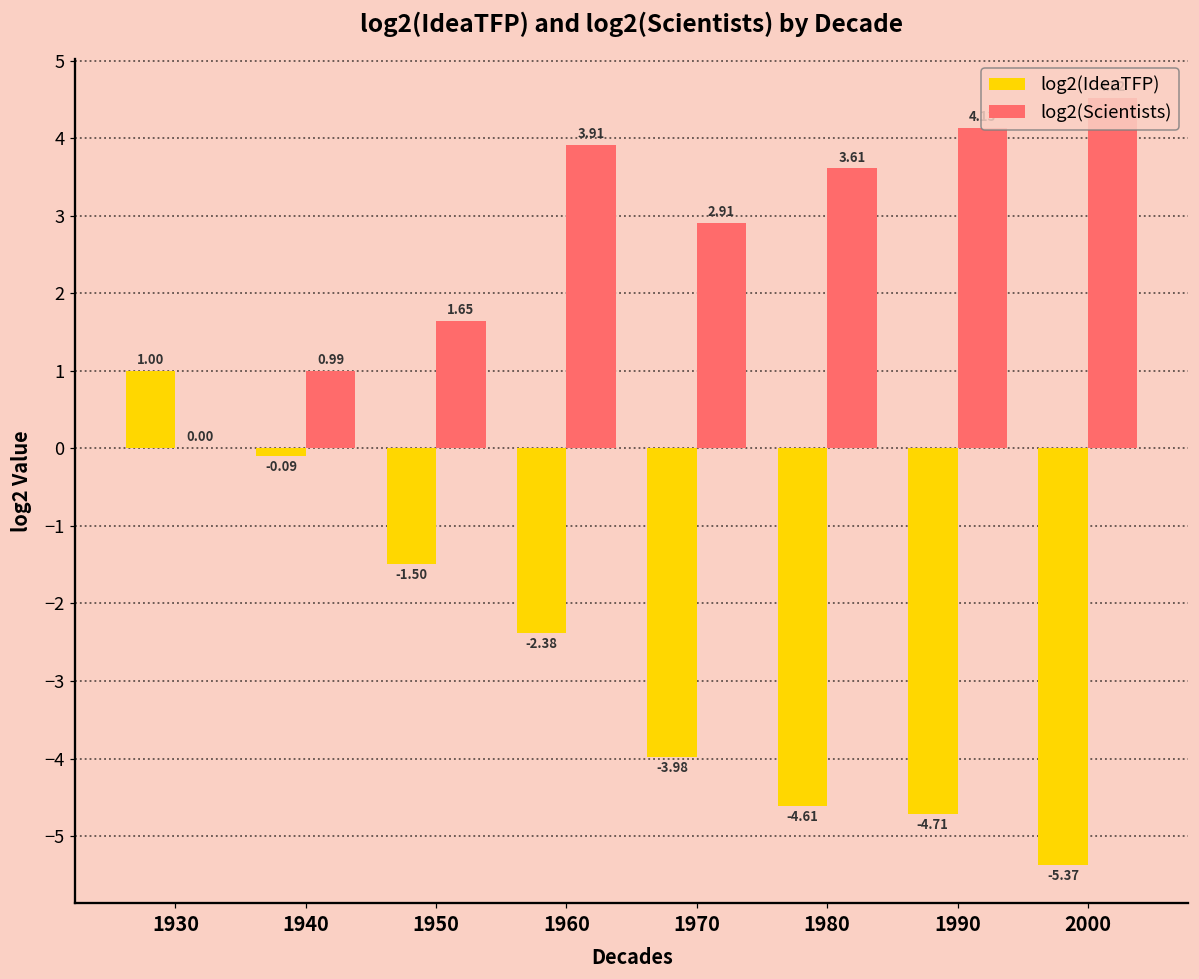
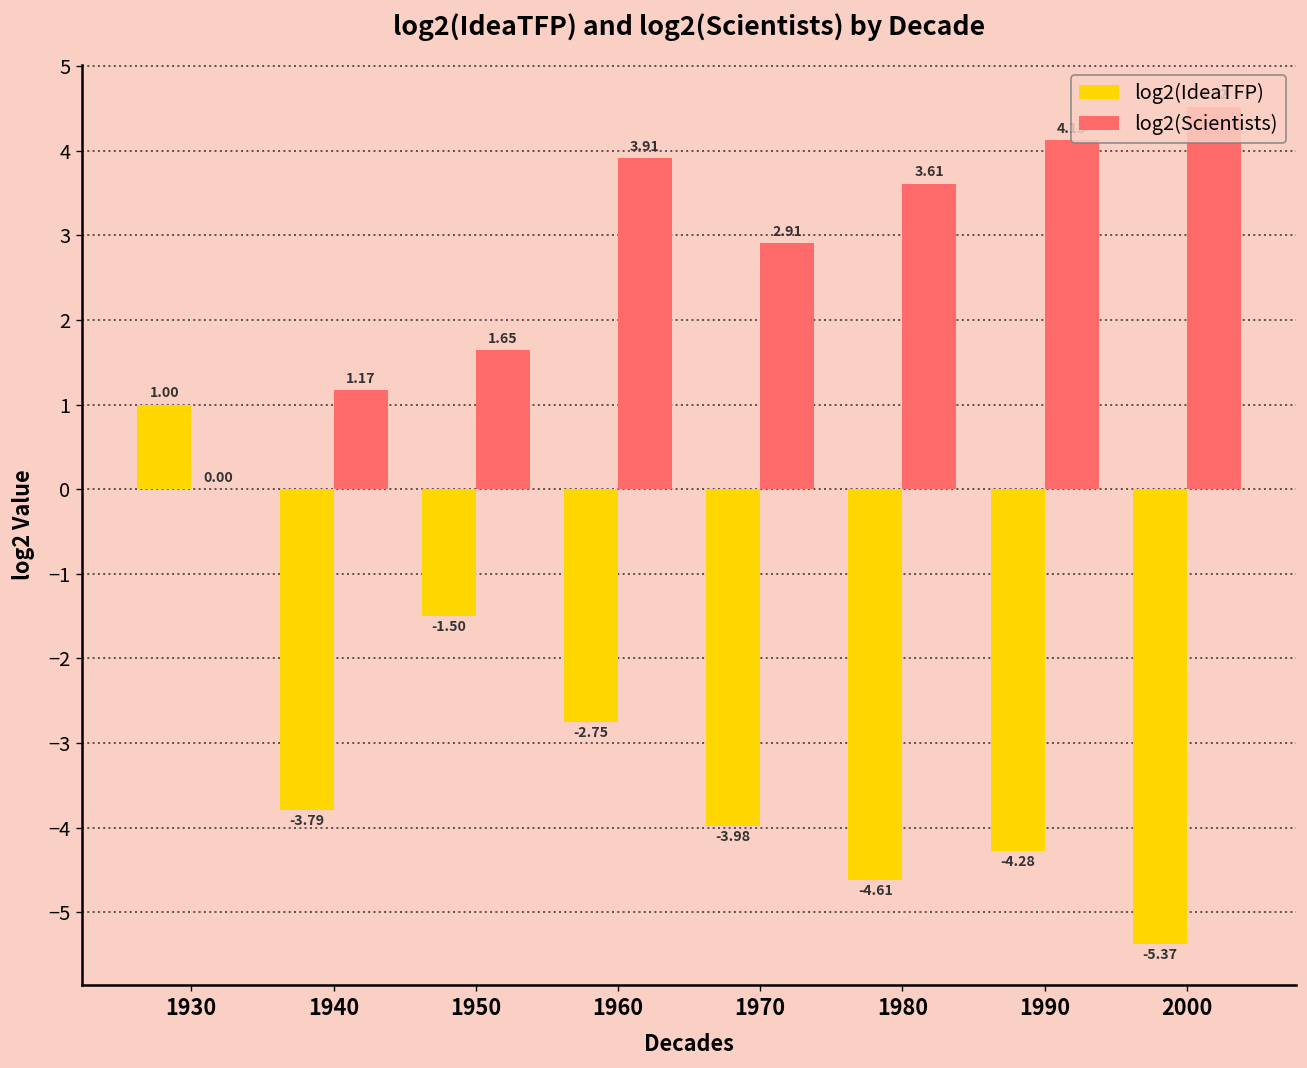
log2(IdeaTFP), 1940: -0.09 -> -3.79
log2(Scientists), 1940: 0.99 -> 1.17
log2(IdeaTFP), 1960: -2.38 -> -2.75
log2(IdeaTFP), 1990: -4.71 -> -4.28
